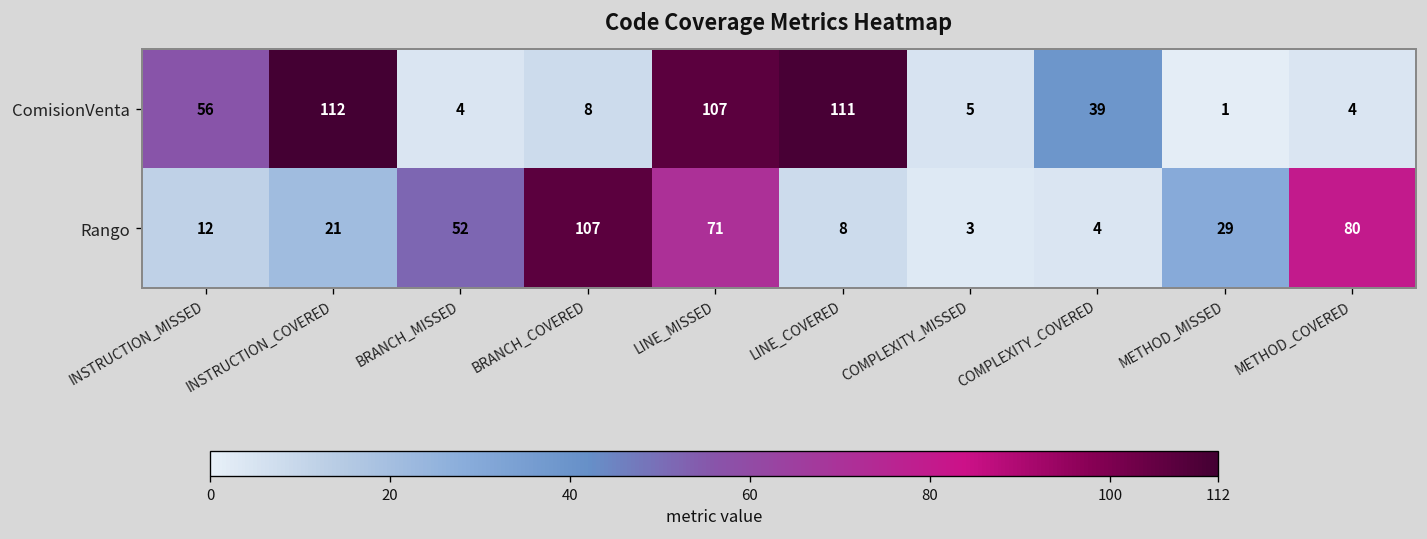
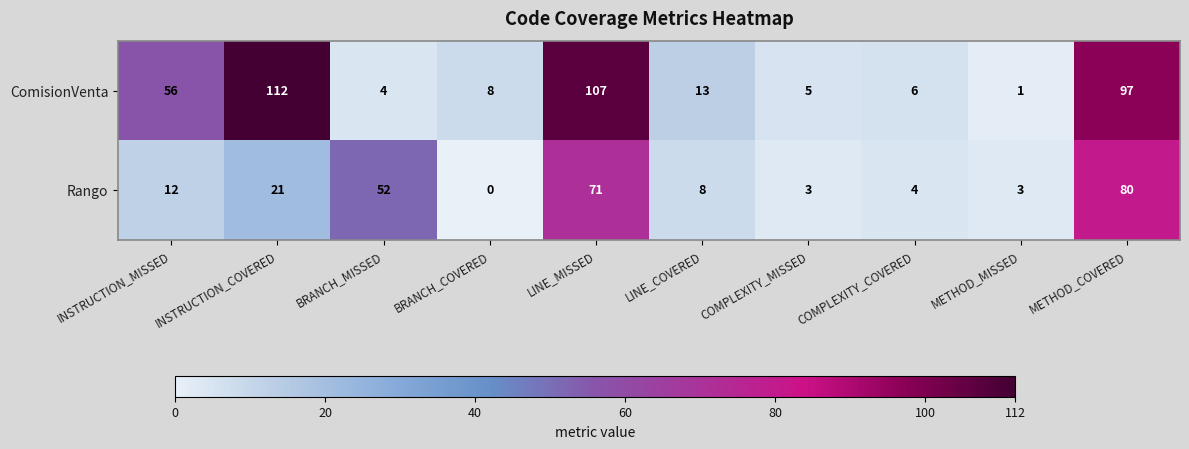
ComisionVenta, LINE_COVERED: 111 -> 13
ComisionVenta, COMPLEXITY_COVERED: 39 -> 6
ComisionVenta, METHOD_COVERED: 4 -> 97
Rango, BRANCH_COVERED: 107 -> 0
Rango, METHOD_MISSED: 29 -> 3
